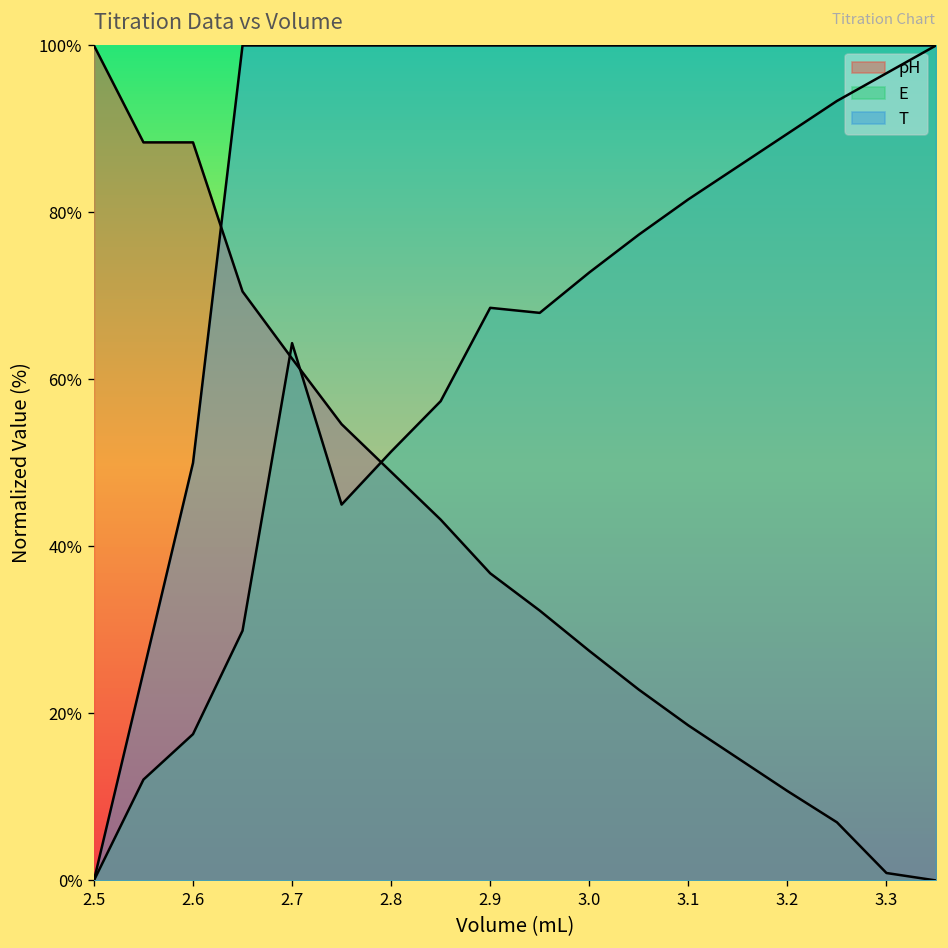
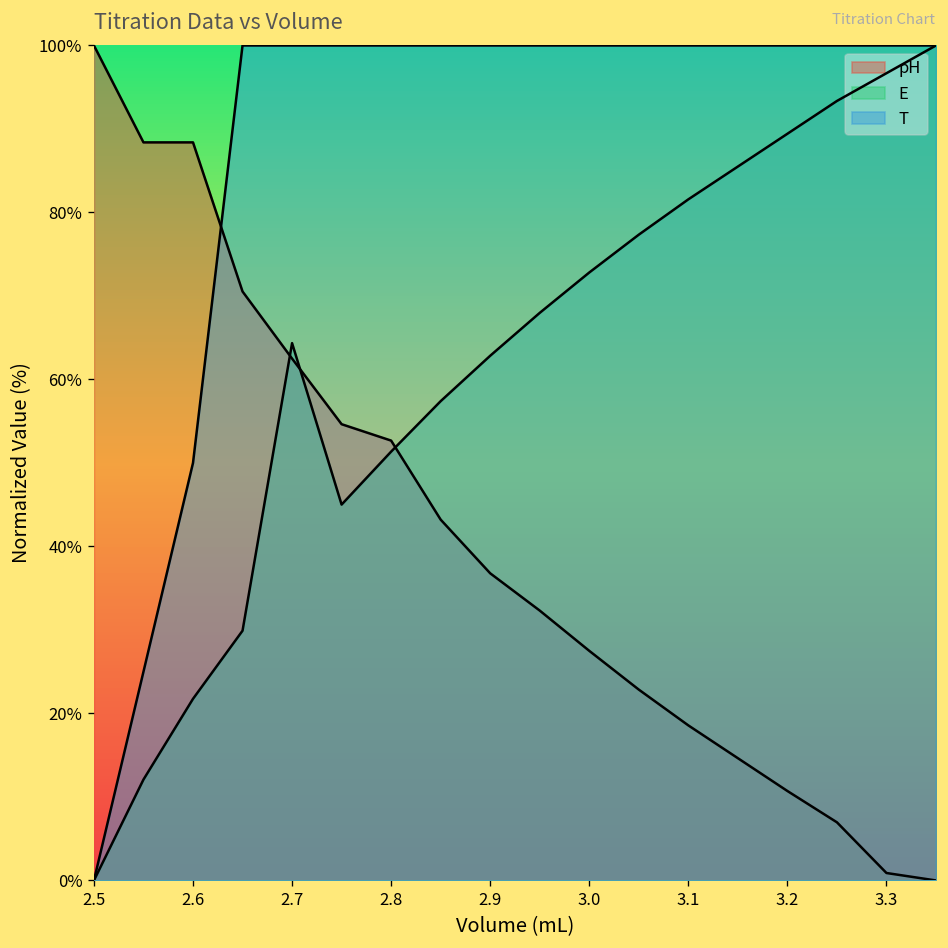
E, 2.6: 18% -> 22%
pH, 2.8: 49% -> 53%
E, 2.9: 69% -> 63%
